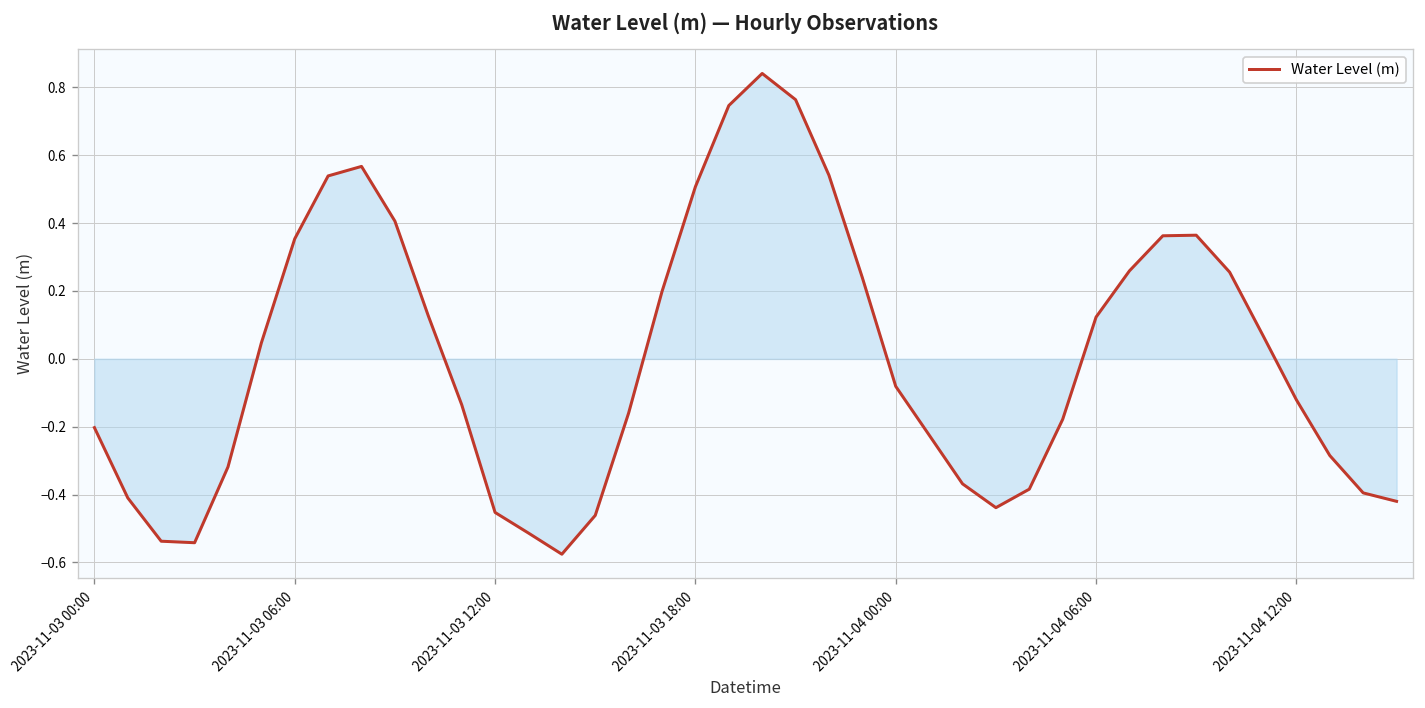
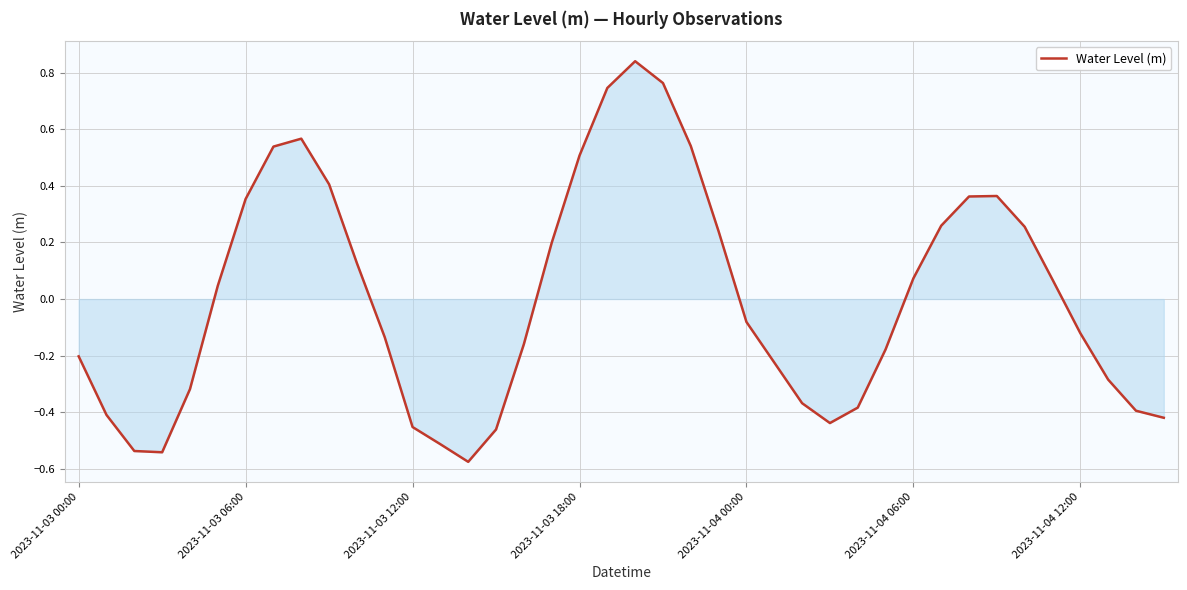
Water Level (m), 2023-11-04 06:00: 0.12 -> 0.07
